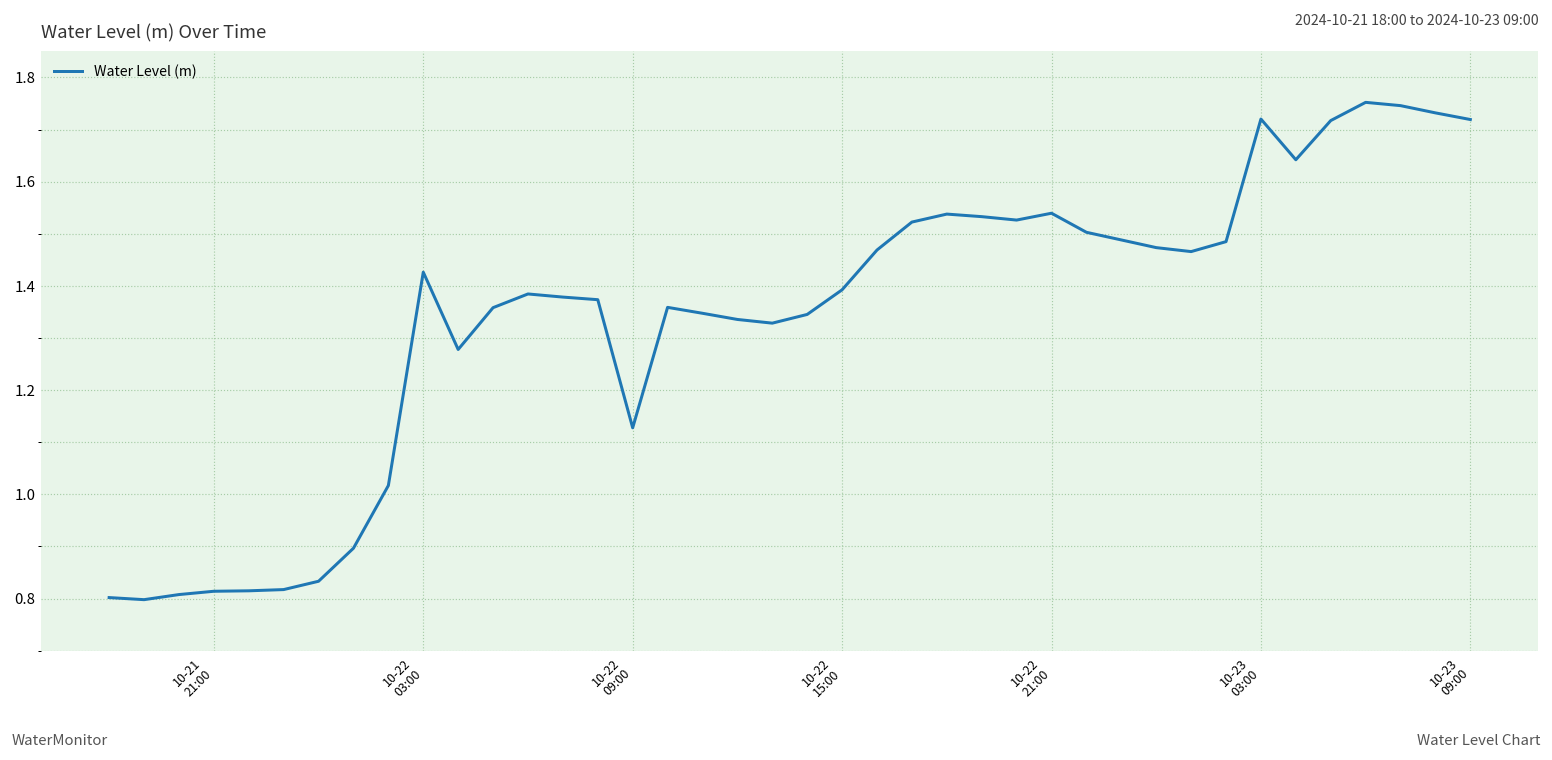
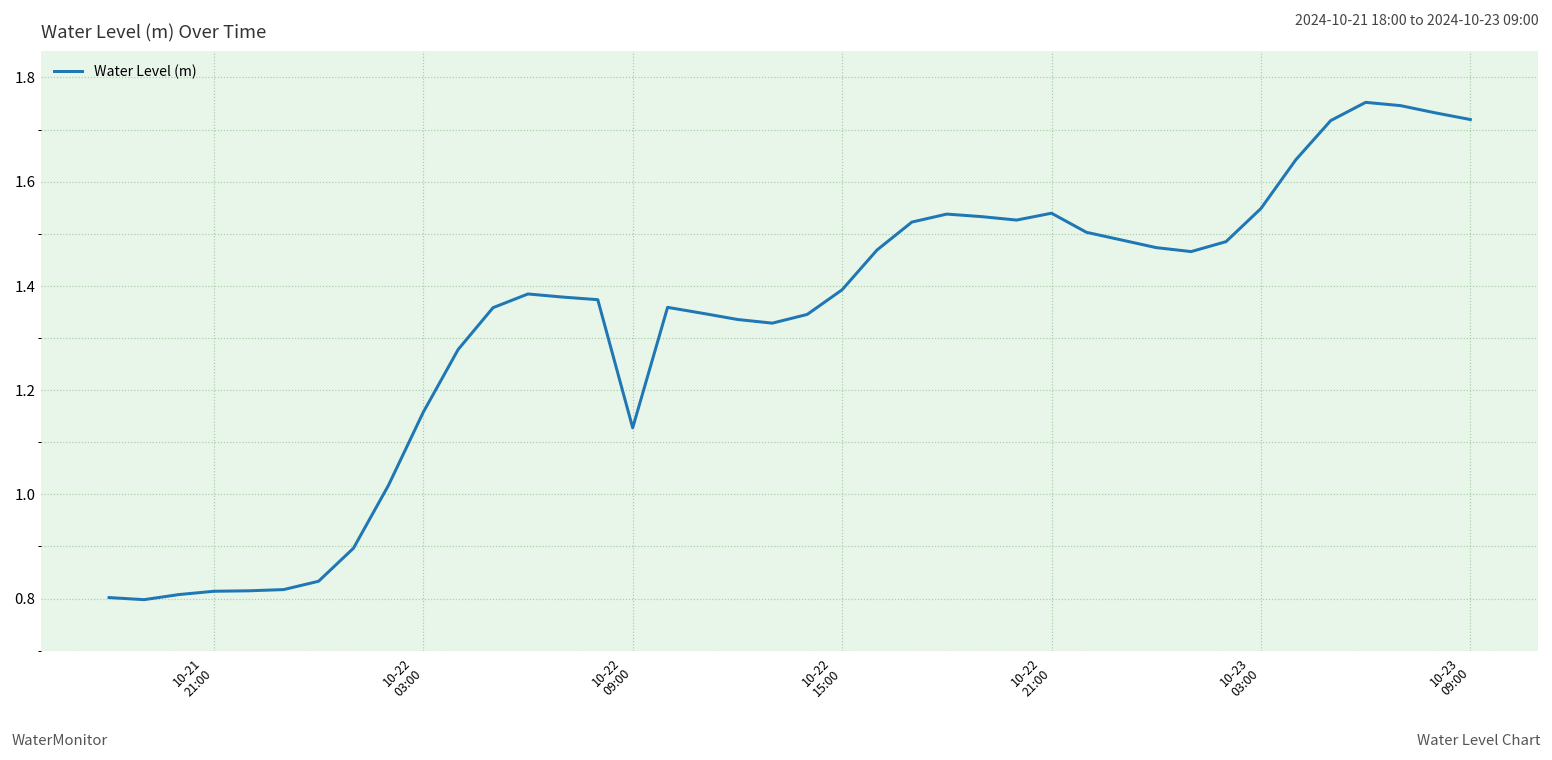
10-22 03:00: 1.43 -> 1.16
10-23 03:00: 1.72 -> 1.55
